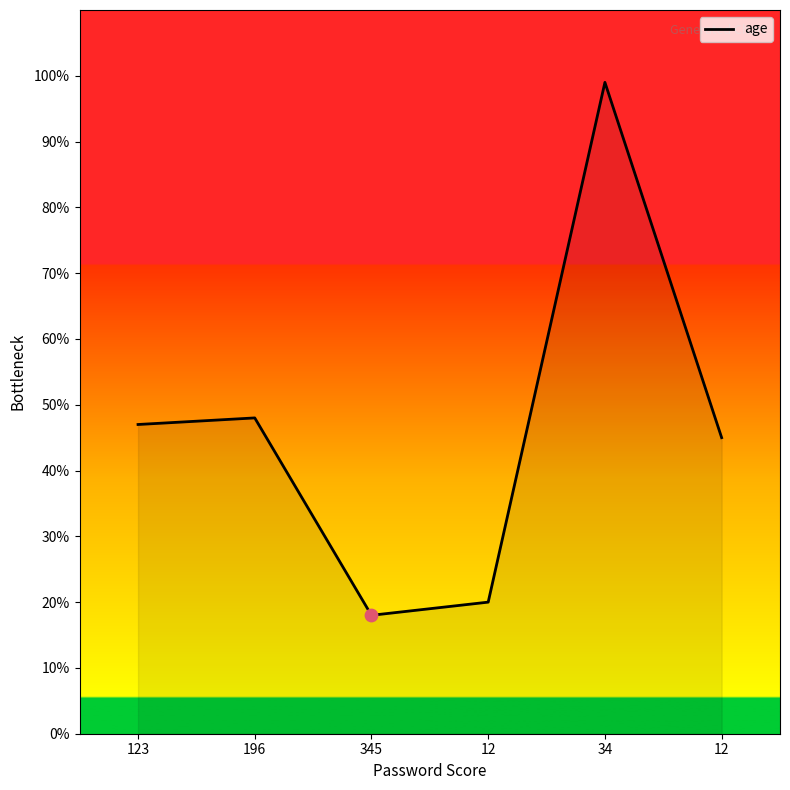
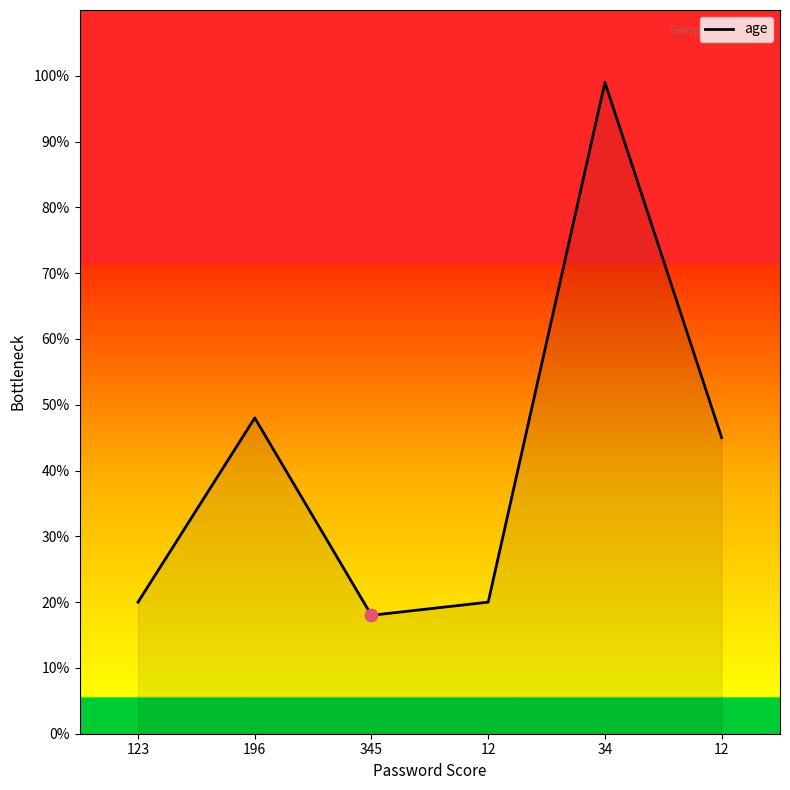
age, 123: 47% -> 20%
